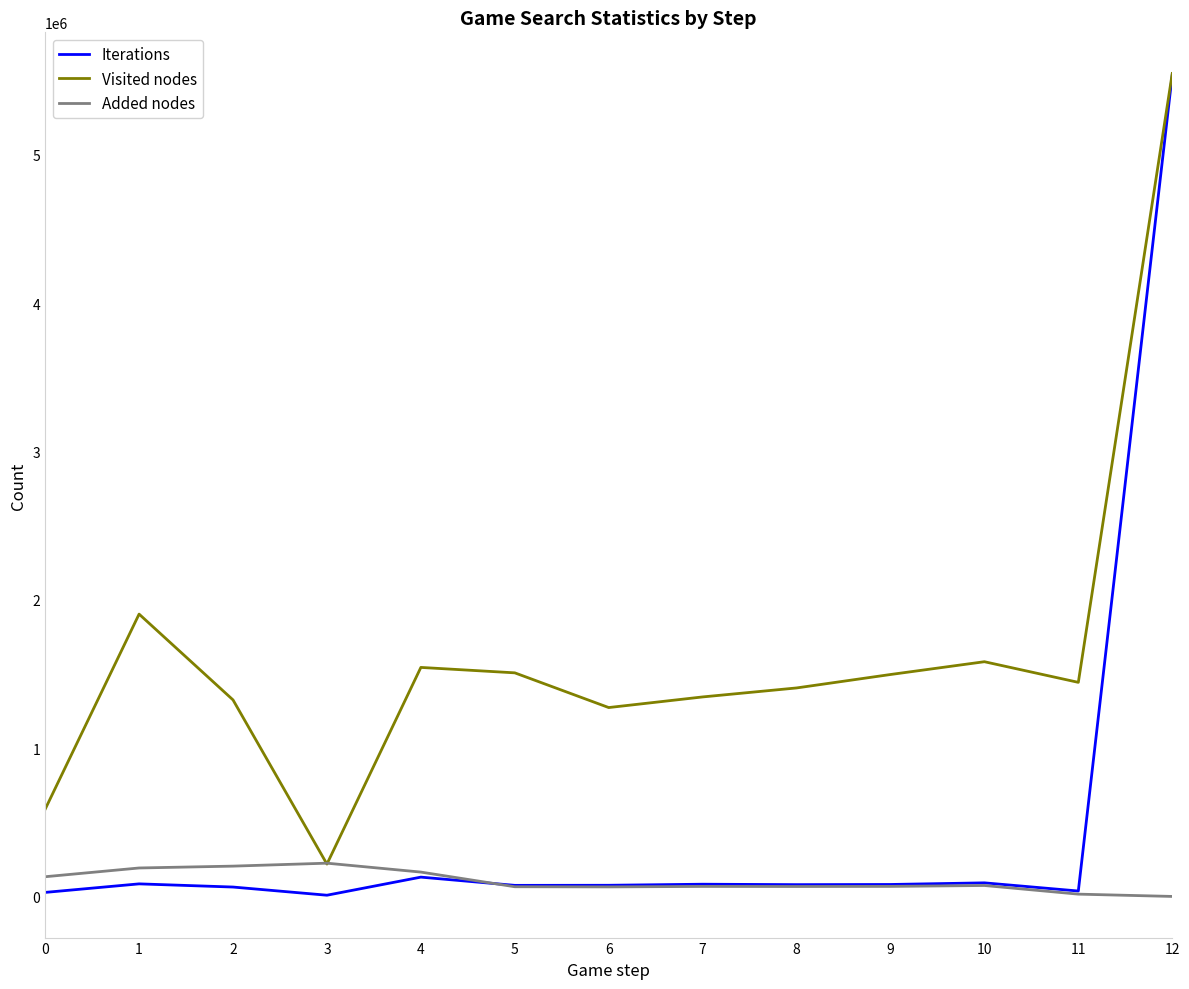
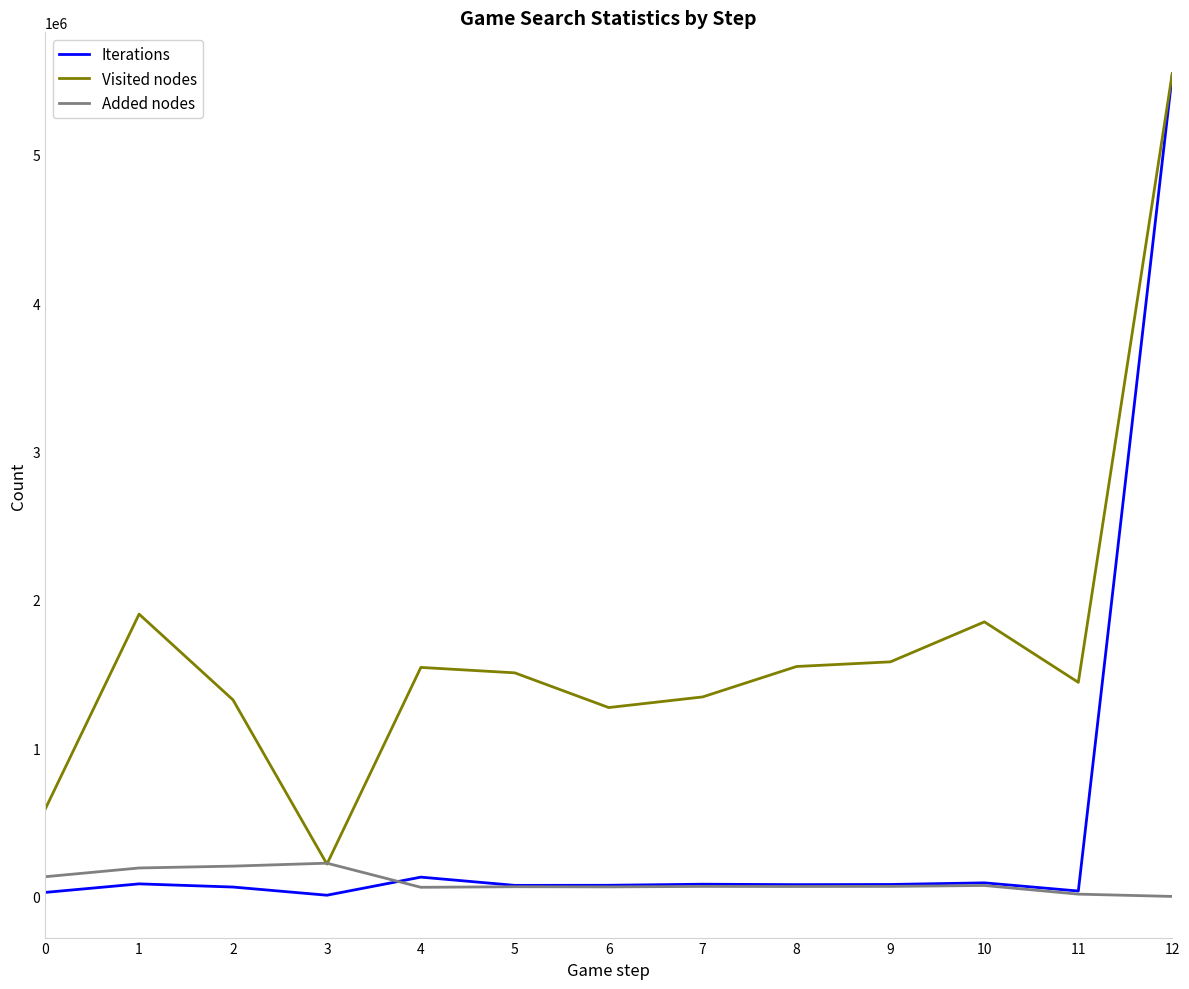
Added nodes, 4: 160000 -> 60000
Visited nodes, 8: 1410000 -> 1550000
Visited nodes, 9: 1500000 -> 1580000
Visited nodes, 10: 1580000 -> 1850000
